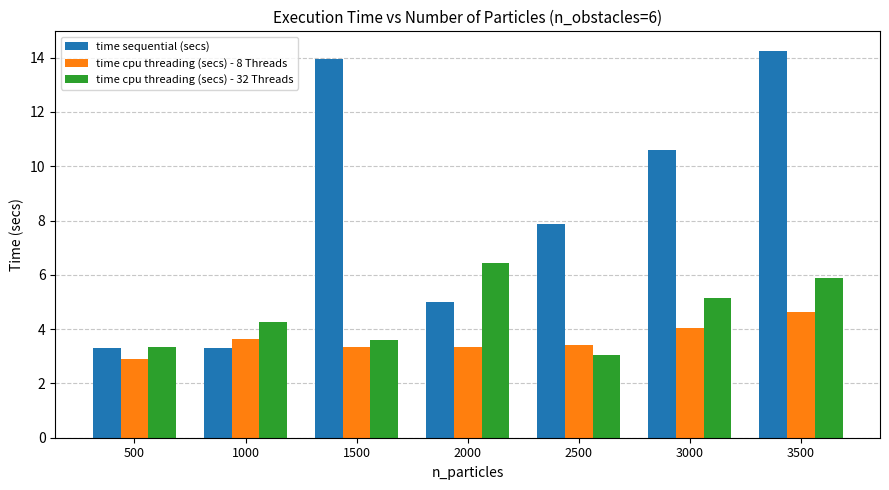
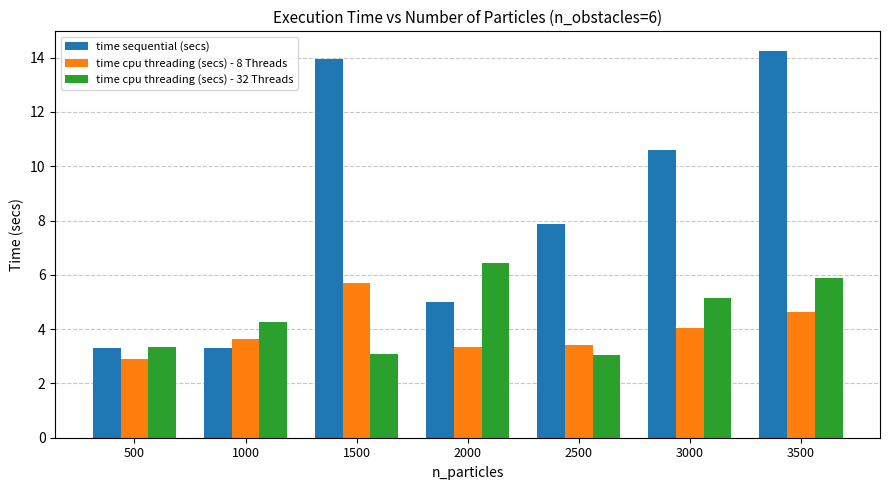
time cpu threading (secs) - 8 Threads, 1500: 3.3 -> 5.7
time cpu threading (secs) - 32 Threads, 1500: 3.6 -> 3.1
